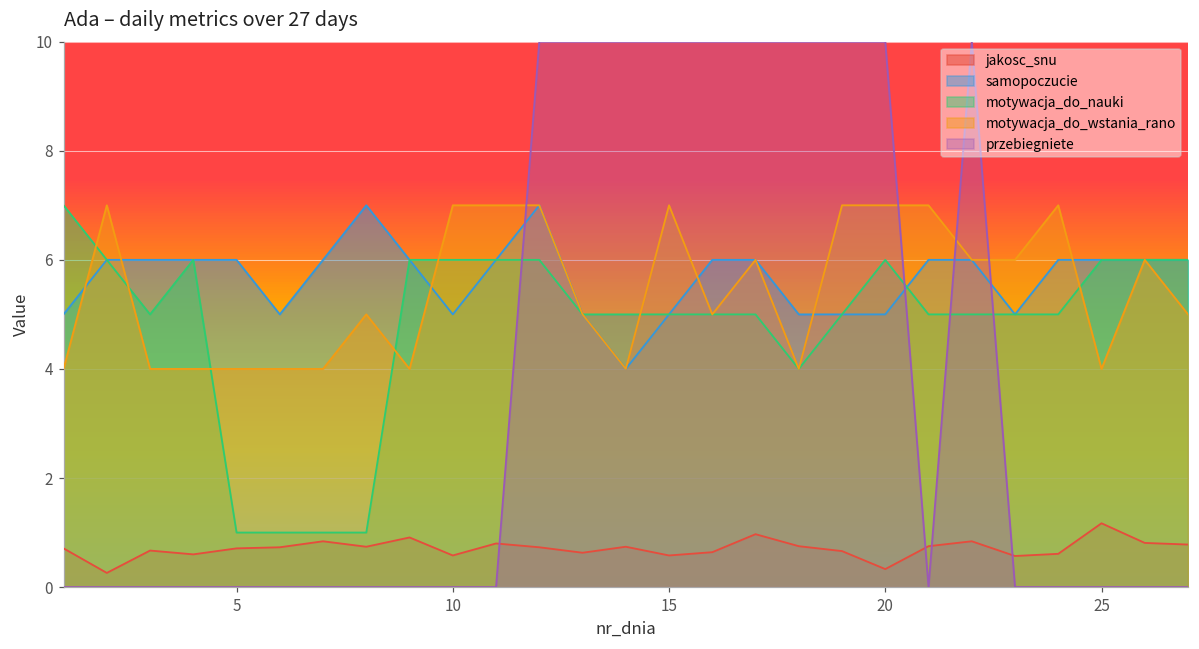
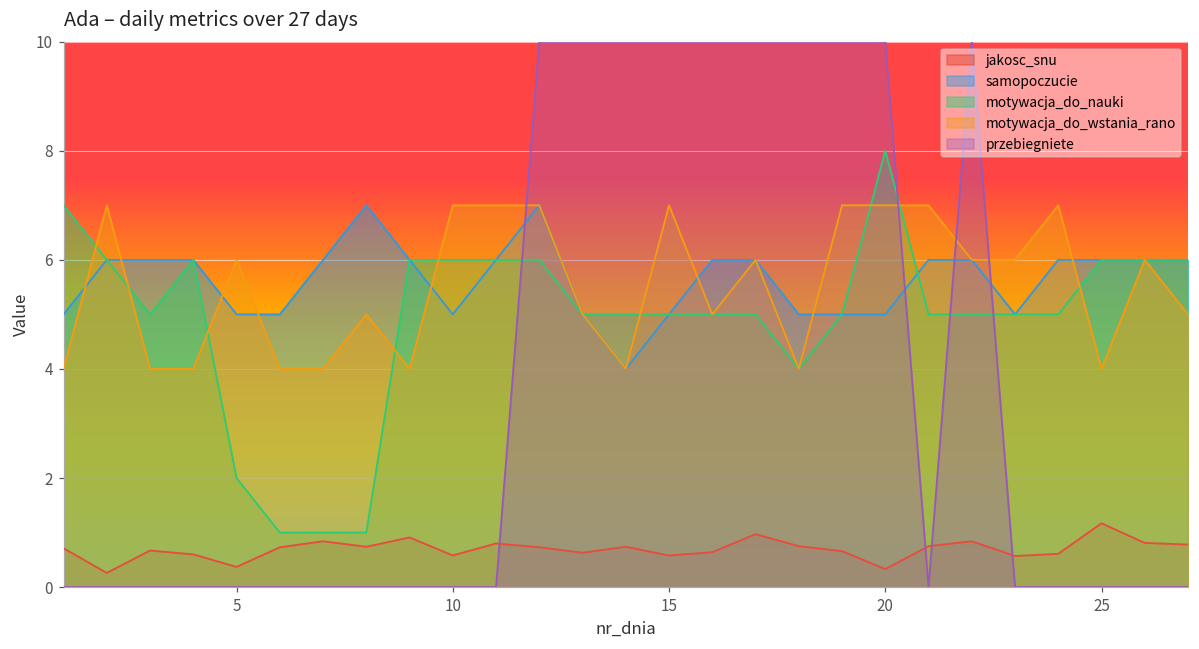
jakosc_snu, 5: 0.7 -> 0.4
samopoczucie, 5: 6 -> 5
motywacja_do_nauki, 5: 1 -> 2
motywacja_do_wstania_rano, 5: 4 -> 6
motywacja_do_nauki, 20: 6 -> 8
